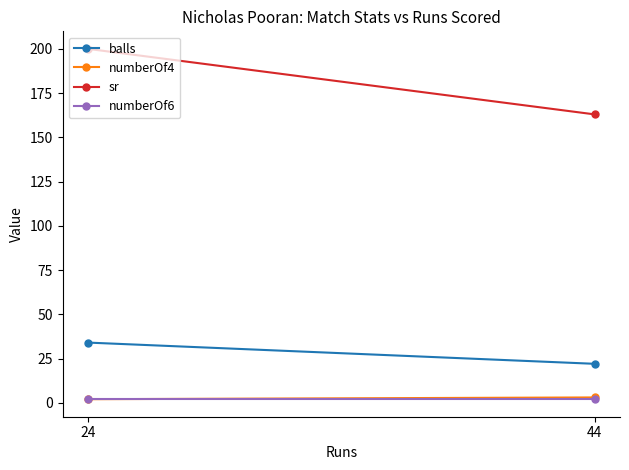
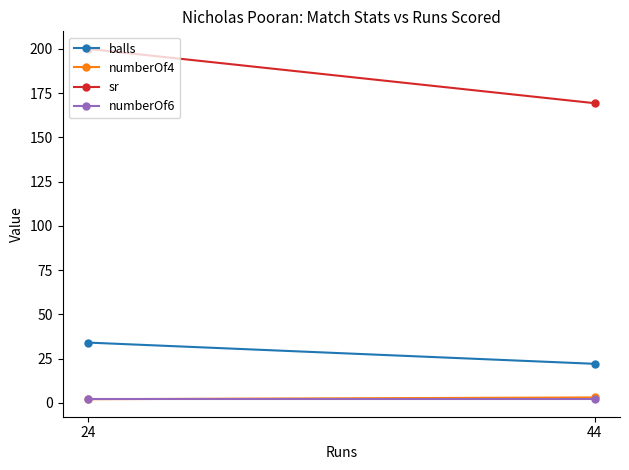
sr, 44: 163 -> 169
